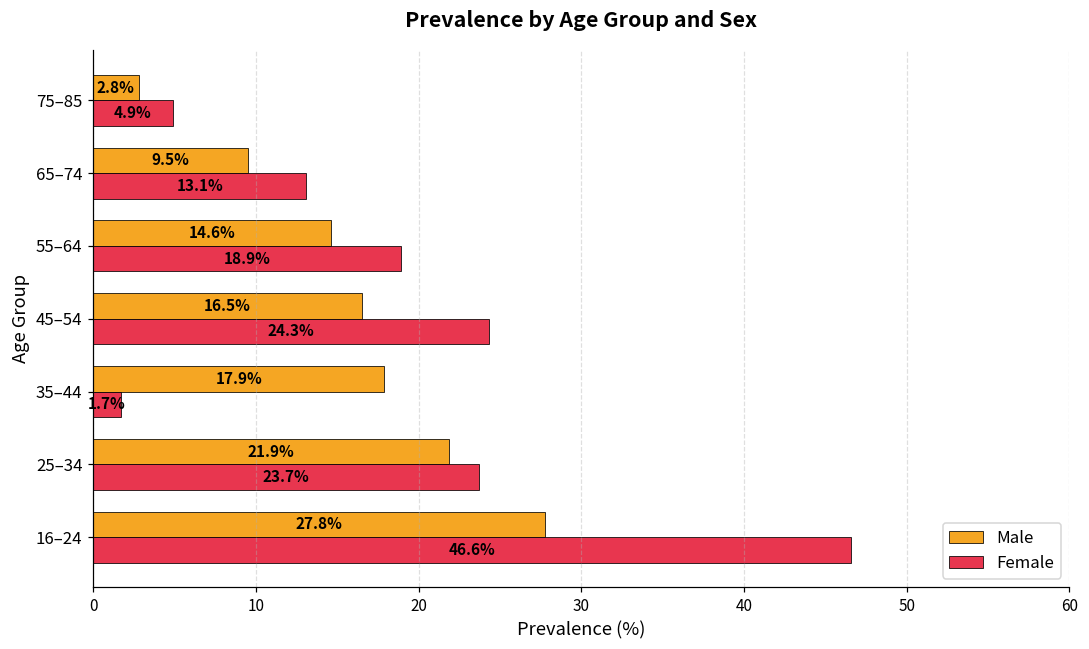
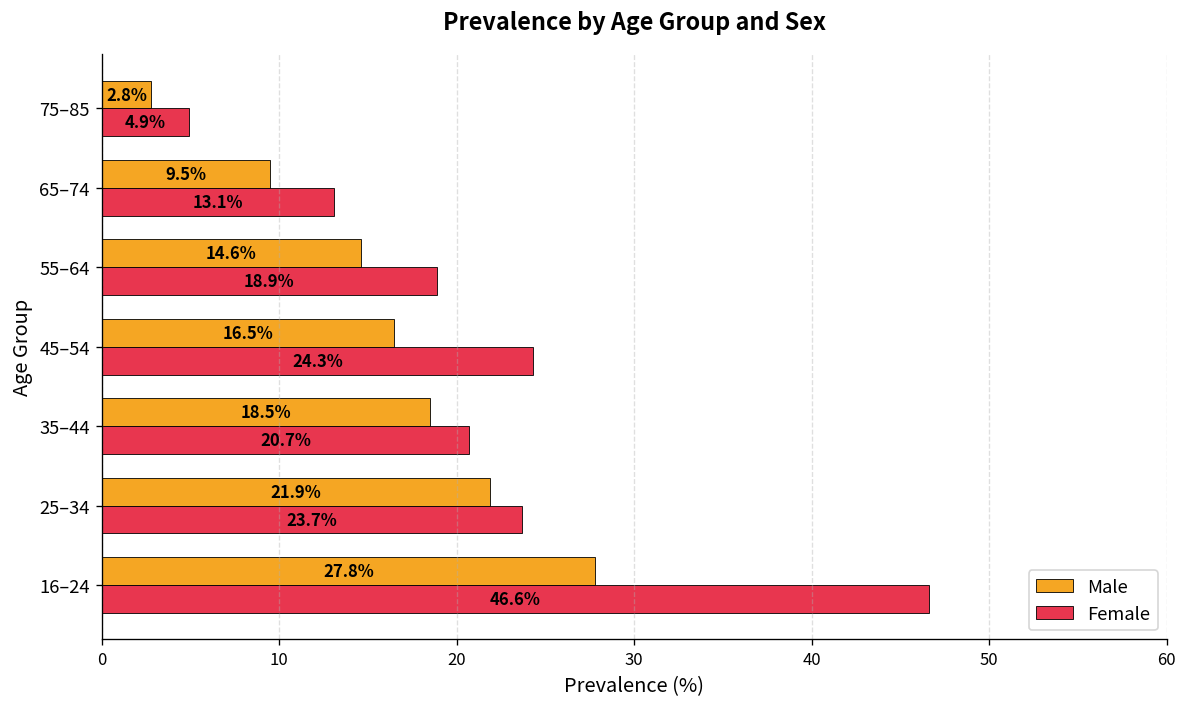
Male, 35–44: 17.9% -> 18.5%
Female, 35–44: 1.7% -> 20.7%
